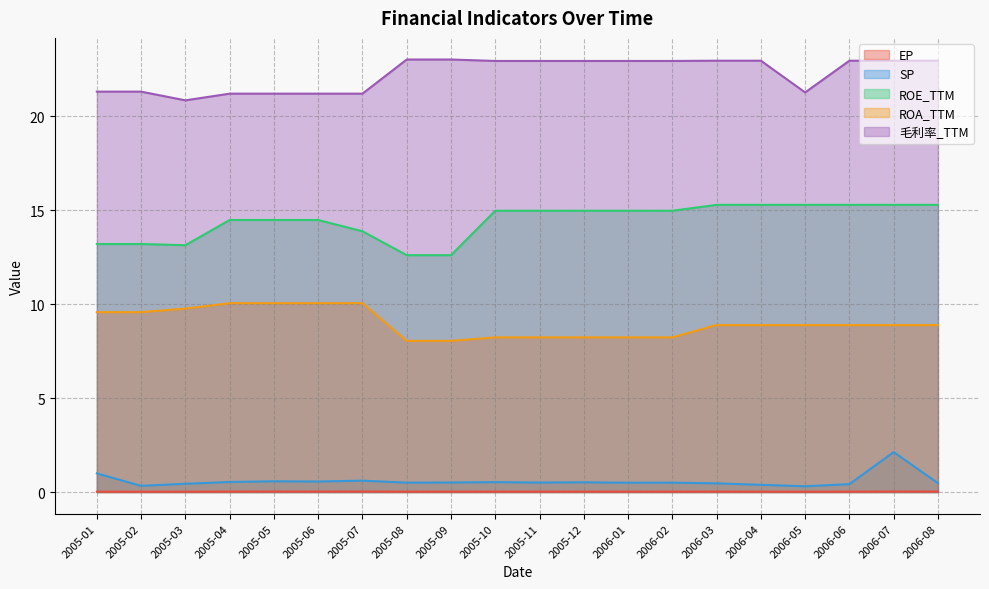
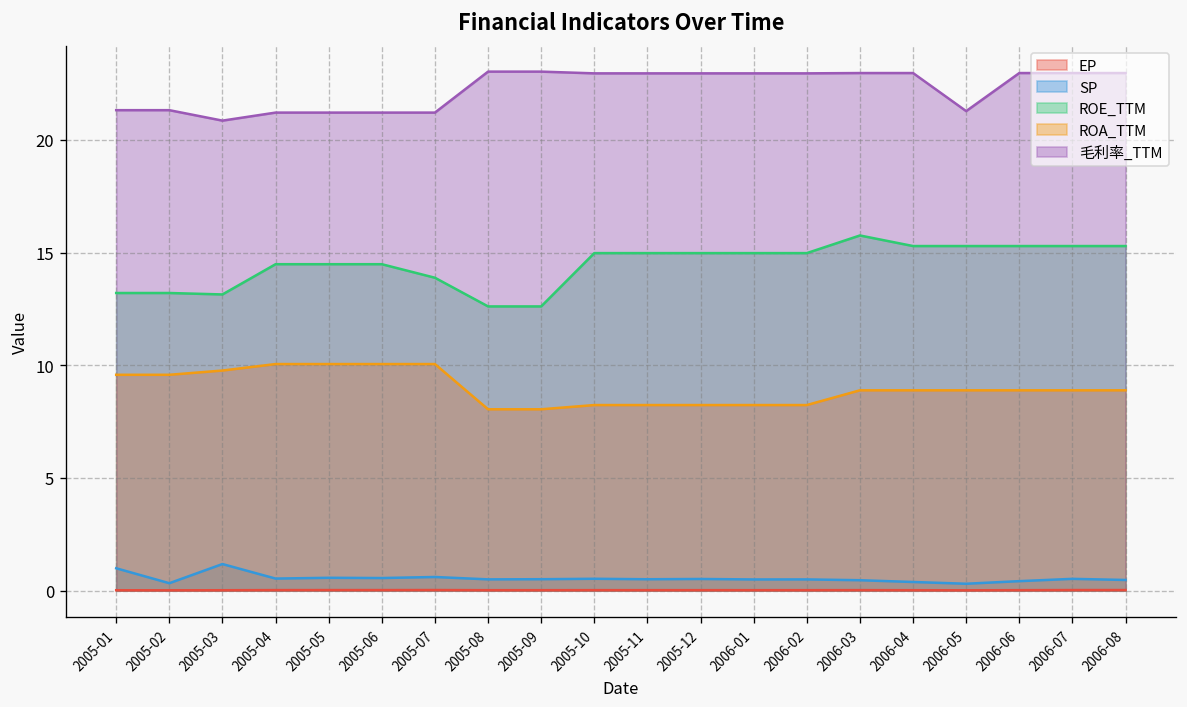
SP, 2005-03: 0.4 -> 1.2
ROE_TTM, 2006-03: 15.3 -> 15.8
SP, 2006-07: 2.1 -> 0.5
